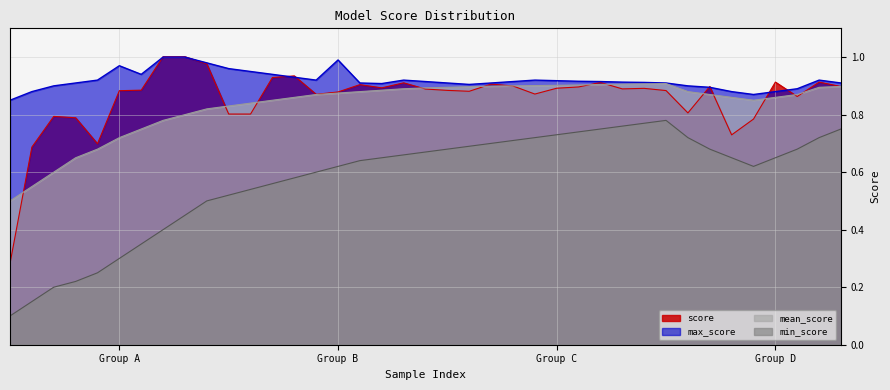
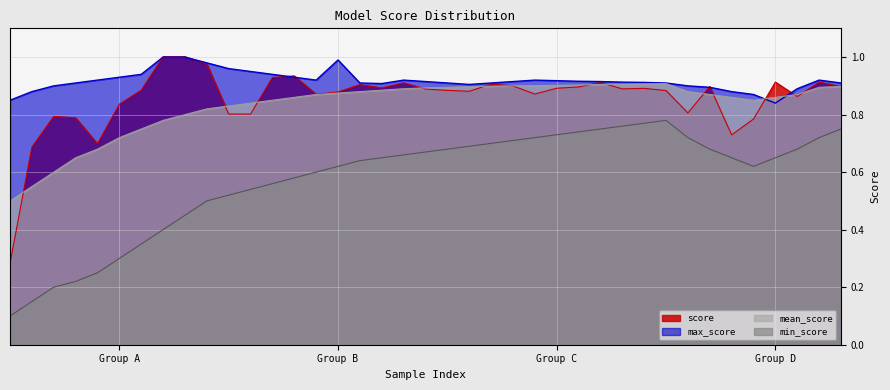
score, Group A: 0.88 -> 0.84
max_score, Group A: 0.97 -> 0.93
max_score, Group D: 0.88 -> 0.84
